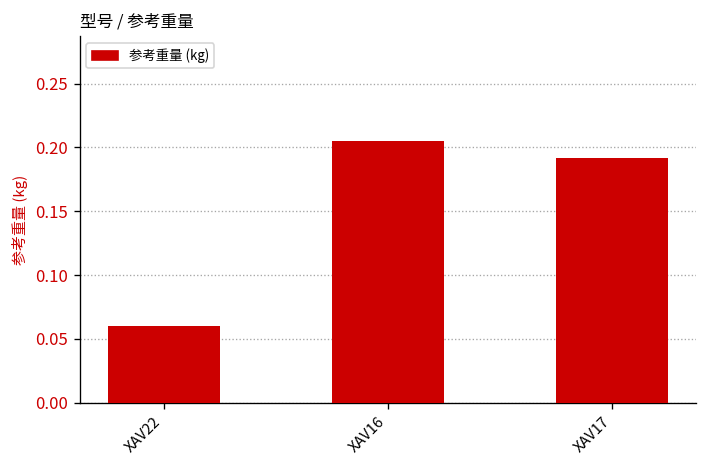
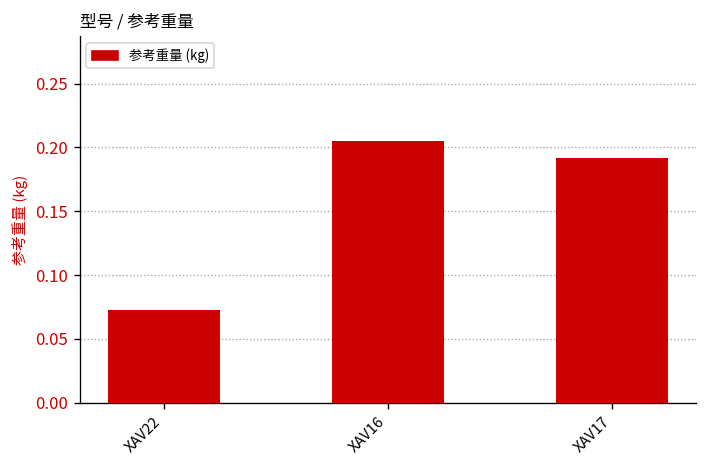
XAV22: 0.060 -> 0.073
